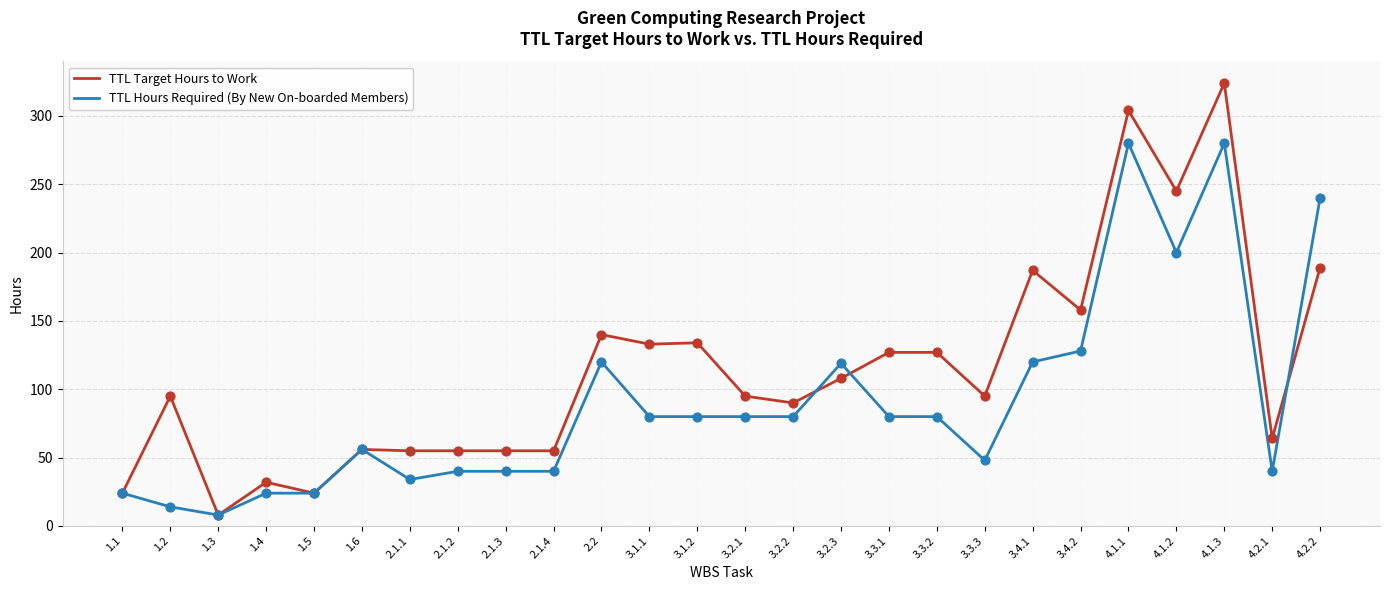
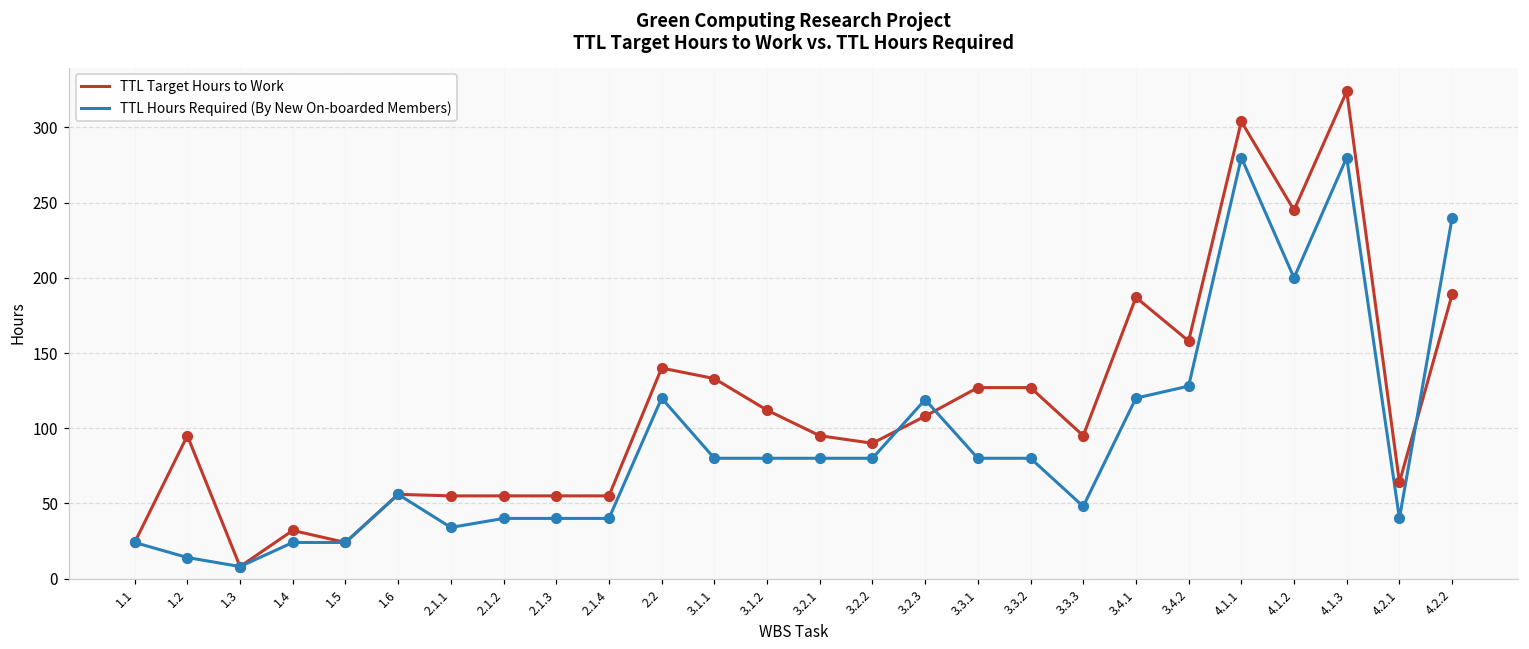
TTL Target Hours to Work, 3.1.2: 134 -> 112
